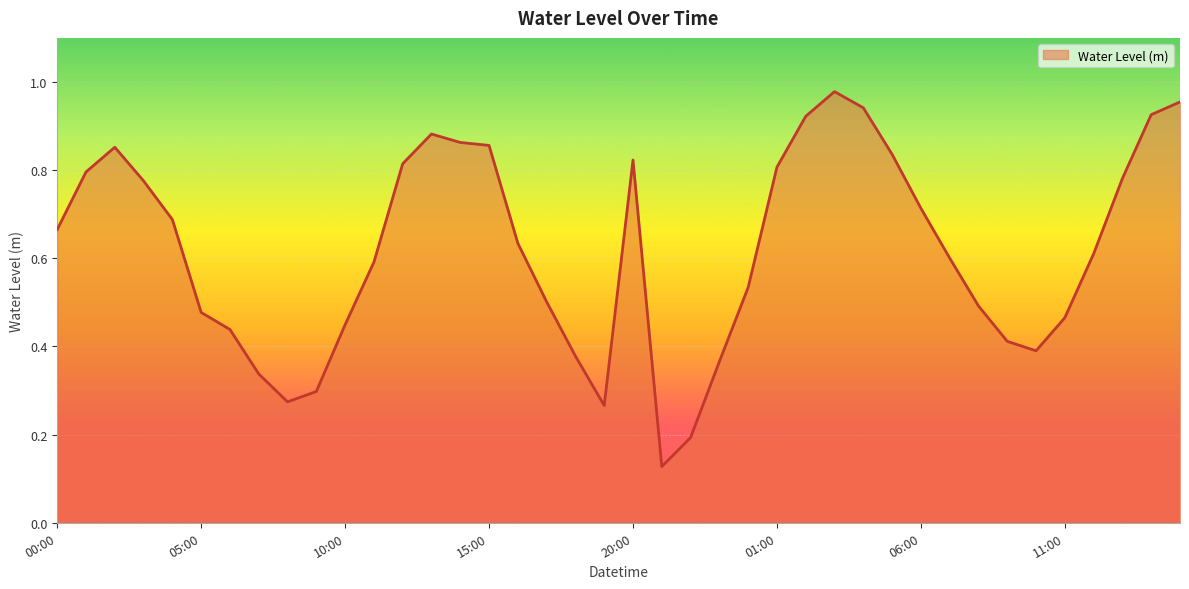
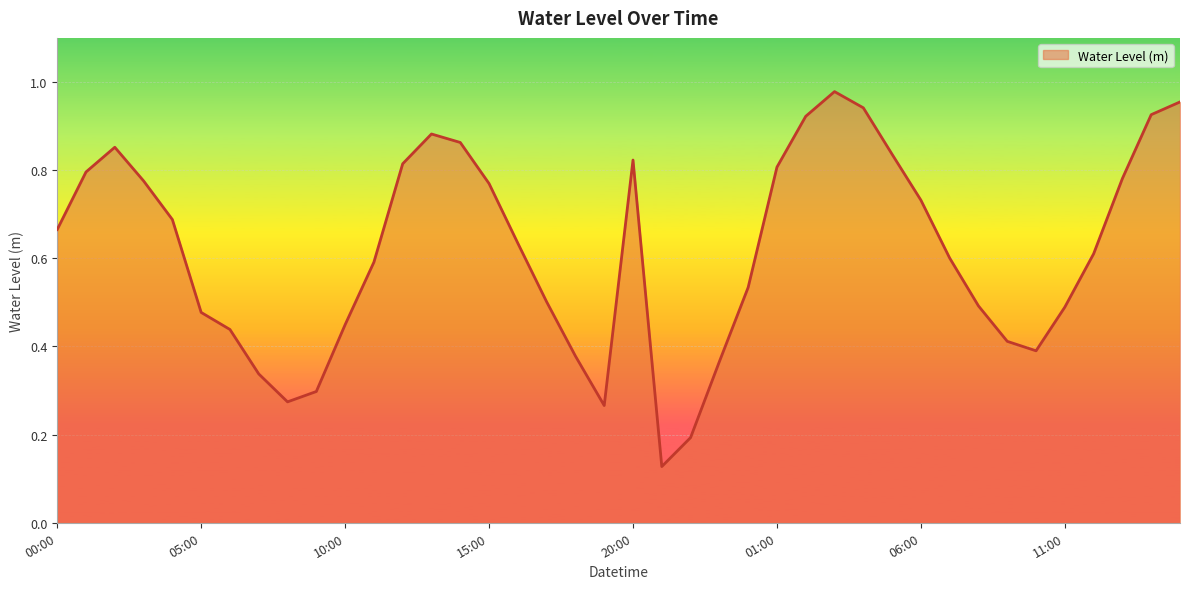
15:00: 0.86 -> 0.77
06:00: 0.71 -> 0.73
11:00: 0.47 -> 0.49
